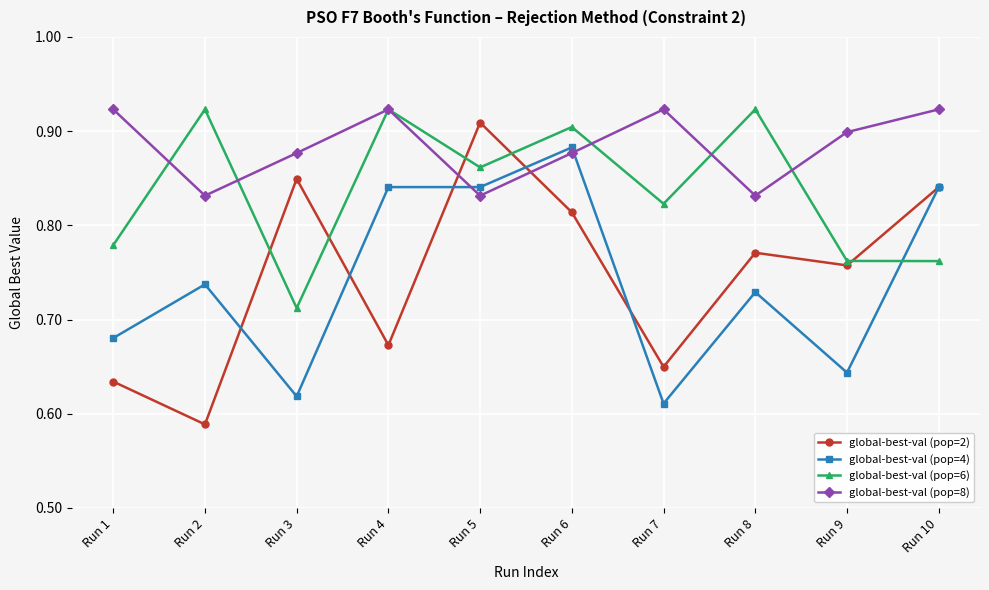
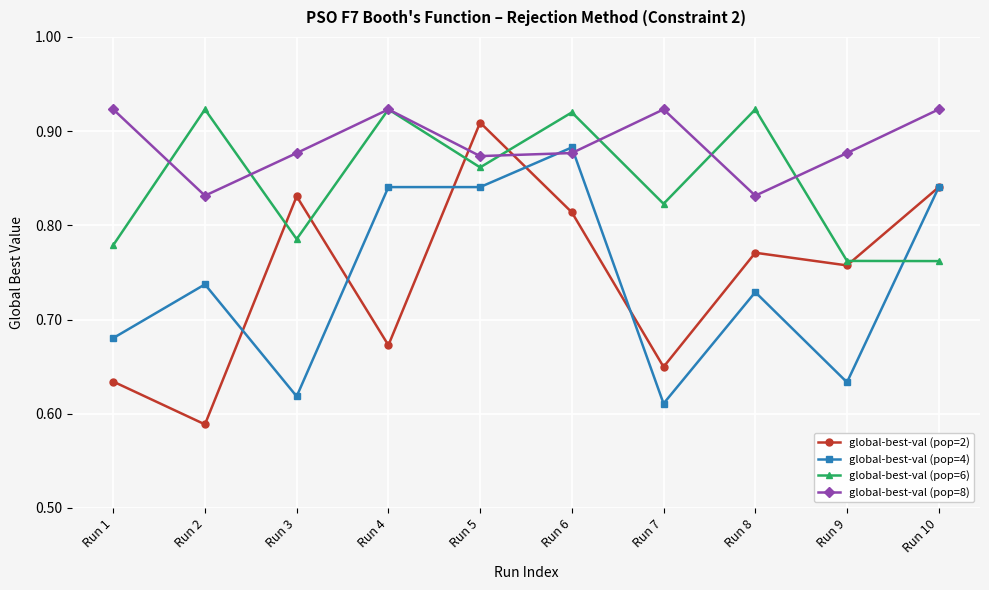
global-best-val (pop=2), Run 3: 0.85 -> 0.83
global-best-val (pop=6), Run 3: 0.71 -> 0.79
global-best-val (pop=8), Run 5: 0.83 -> 0.87
global-best-val (pop=6), Run 6: 0.90 -> 0.92
global-best-val (pop=4), Run 9: 0.64 -> 0.63
global-best-val (pop=8), Run 9: 0.90 -> 0.88
